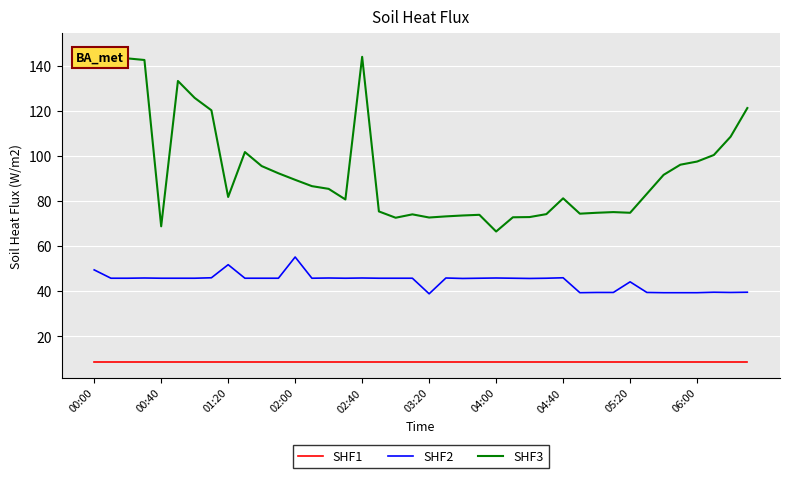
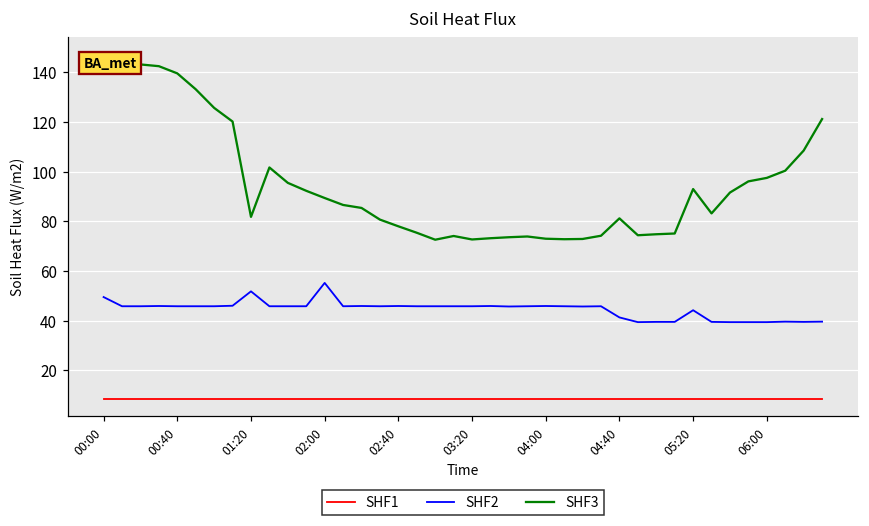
SHF3, 00:40: 69 -> 140
SHF3, 02:40: 144 -> 78
SHF2, 03:20: 39 -> 46
SHF3, 04:00: 67 -> 73
SHF2, 04:40: 46 -> 41
SHF3, 05:20: 75 -> 93
